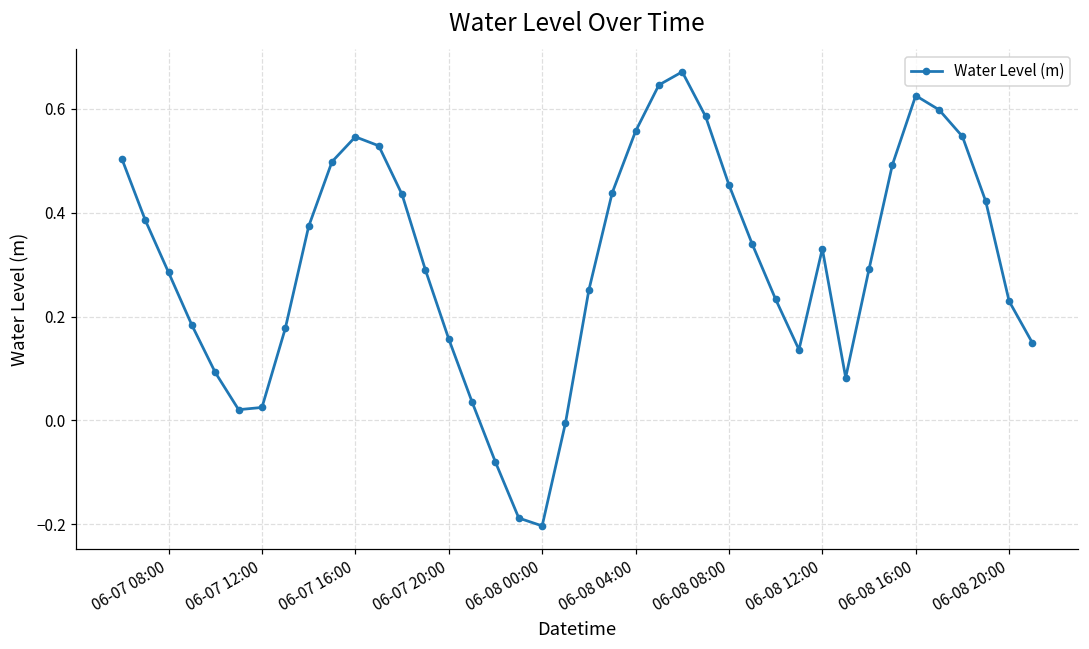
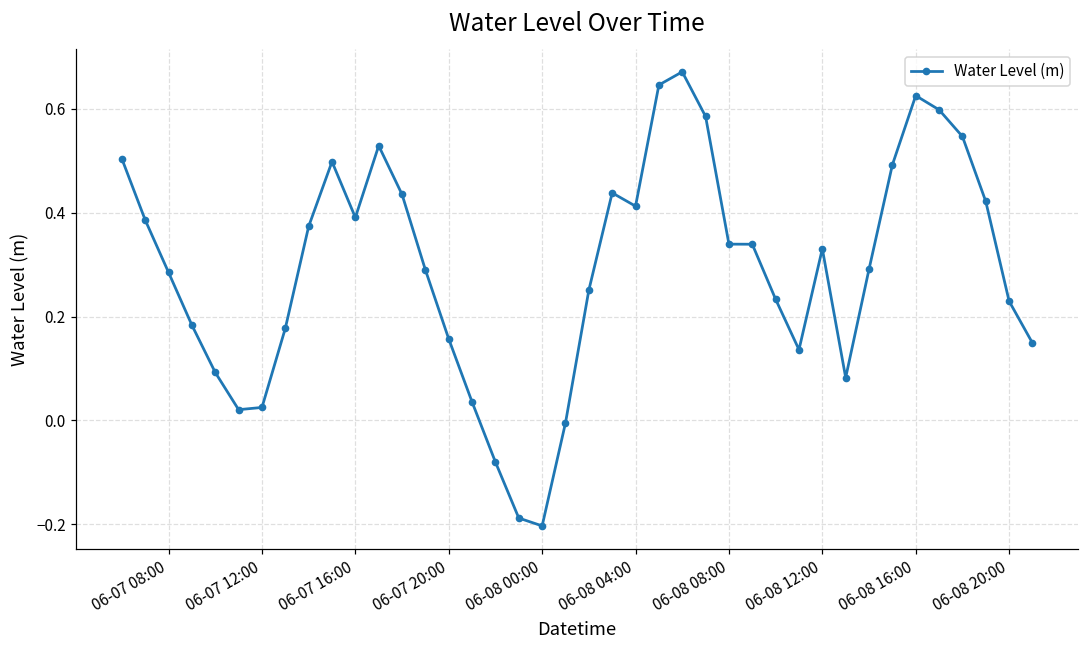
06-07 16:00: 0.55 -> 0.39
06-08 04:00: 0.56 -> 0.41
06-08 08:00: 0.45 -> 0.34
